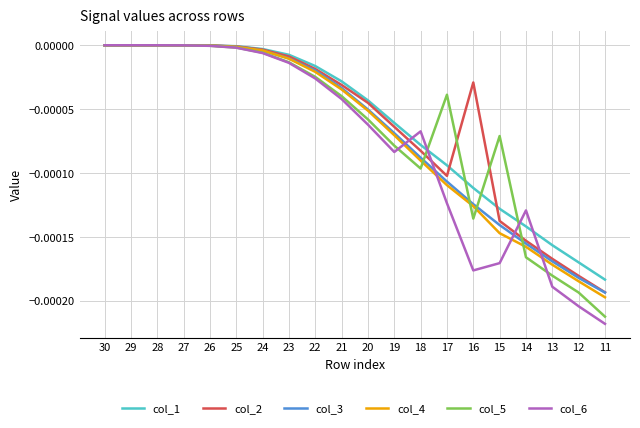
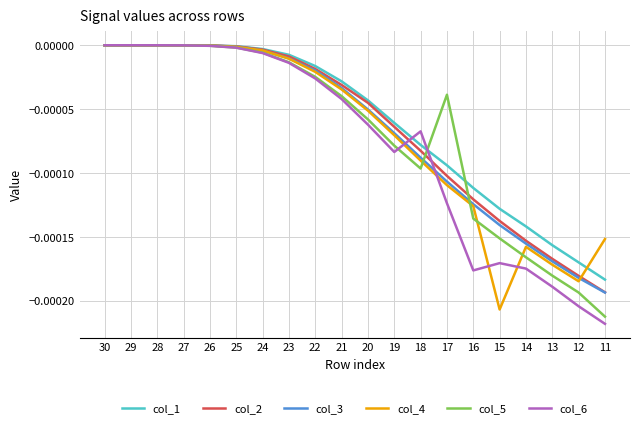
col_2, 16: -0.000029 -> -0.000121
col_4, 15: -0.000147 -> -0.000207
col_5, 15: -0.000071 -> -0.000151
col_6, 14: -0.000129 -> -0.000175
col_4, 11: -0.000197 -> -0.000152
